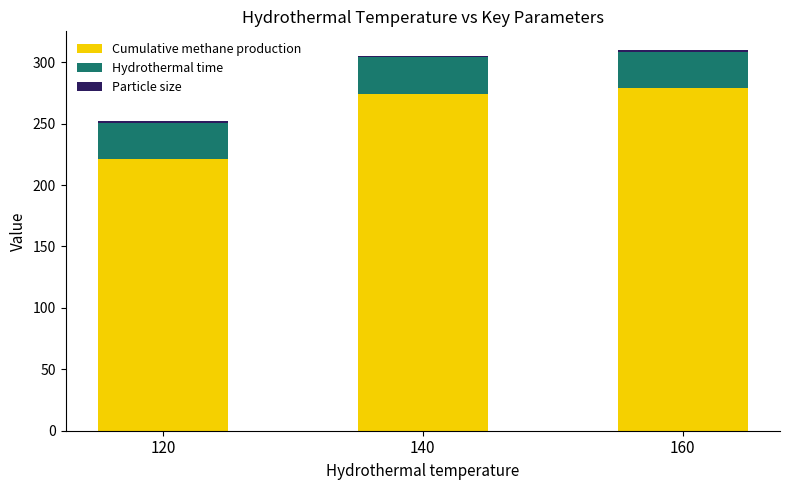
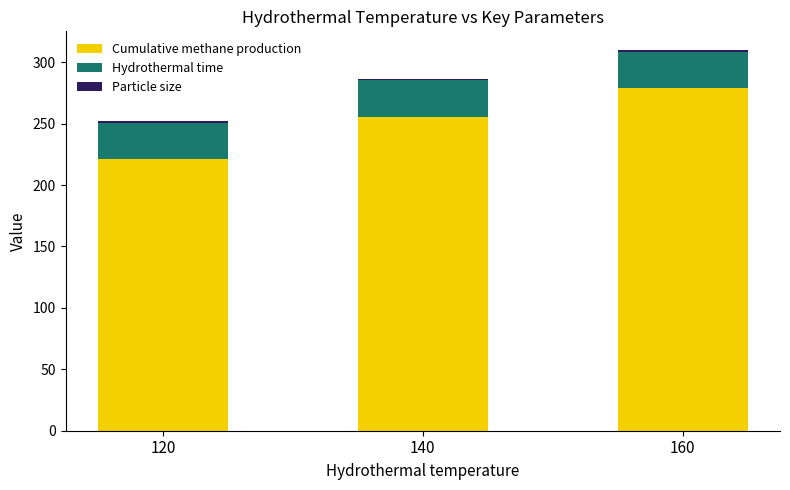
Cumulative methane production, 140: 274 -> 256
